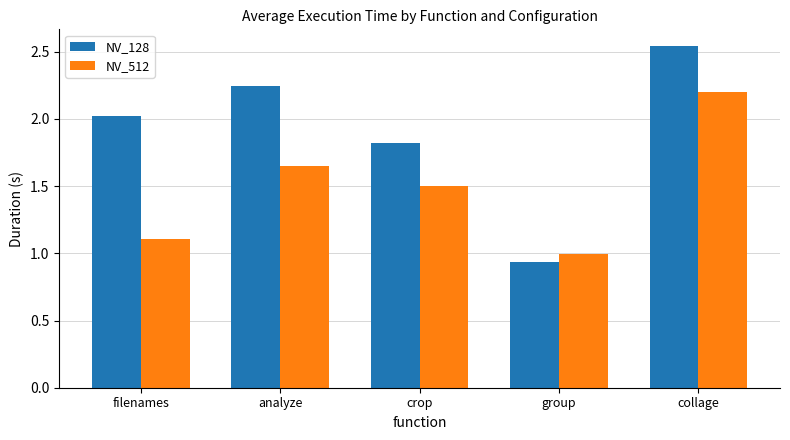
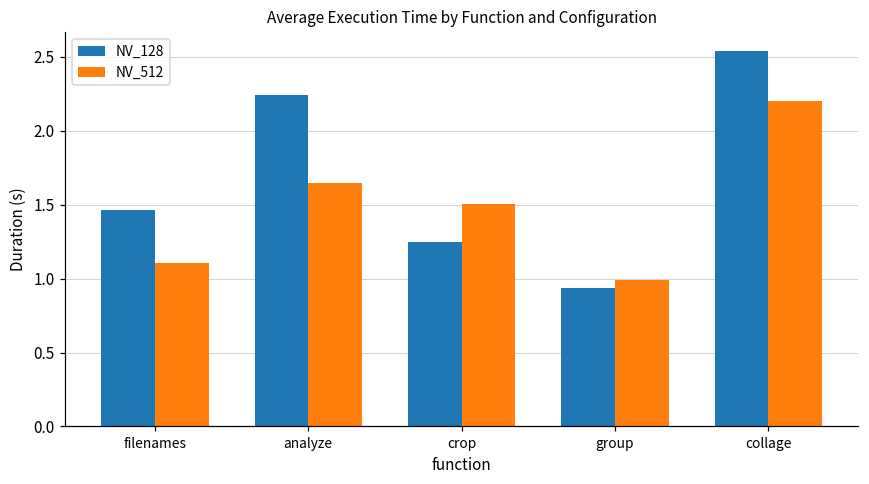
NV_128, filenames: 2.02 -> 1.46
NV_128, crop: 1.82 -> 1.25
